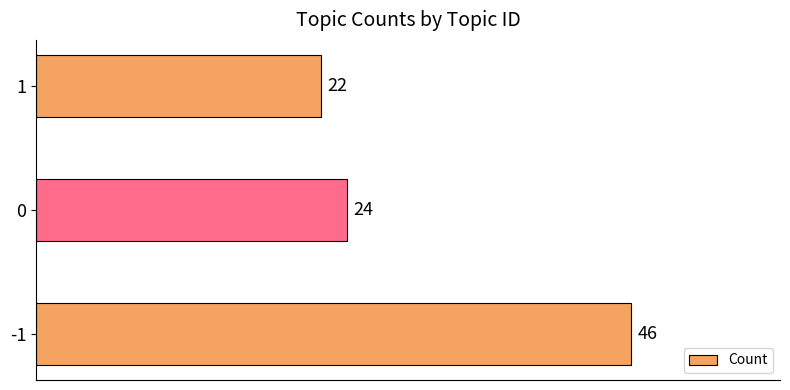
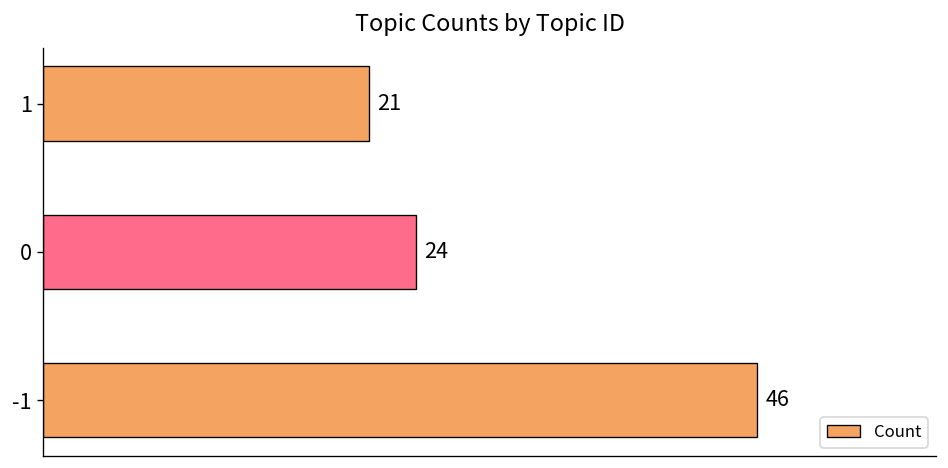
1: 22 -> 21
